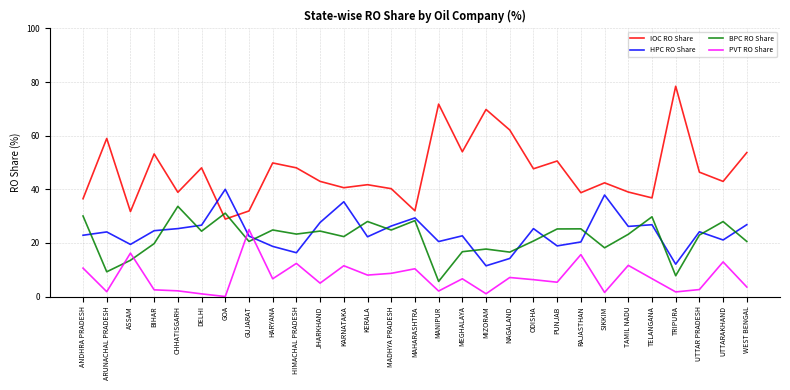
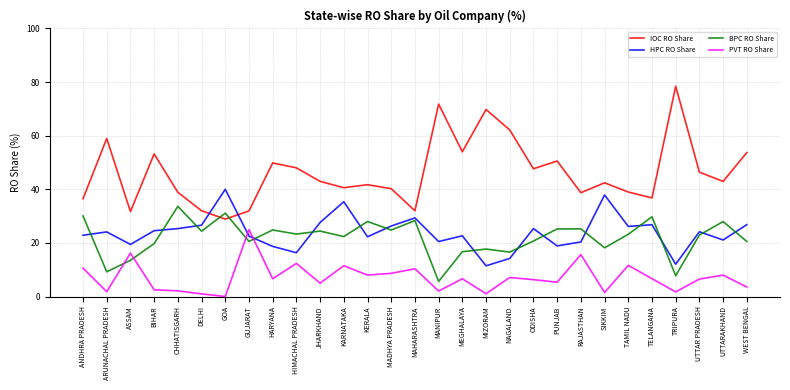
IOC RO Share, DELHI: 48 -> 32
PVT RO Share, UTTAR PRADESH: 3 -> 7
PVT RO Share, UTTARAKHAND: 13 -> 8
